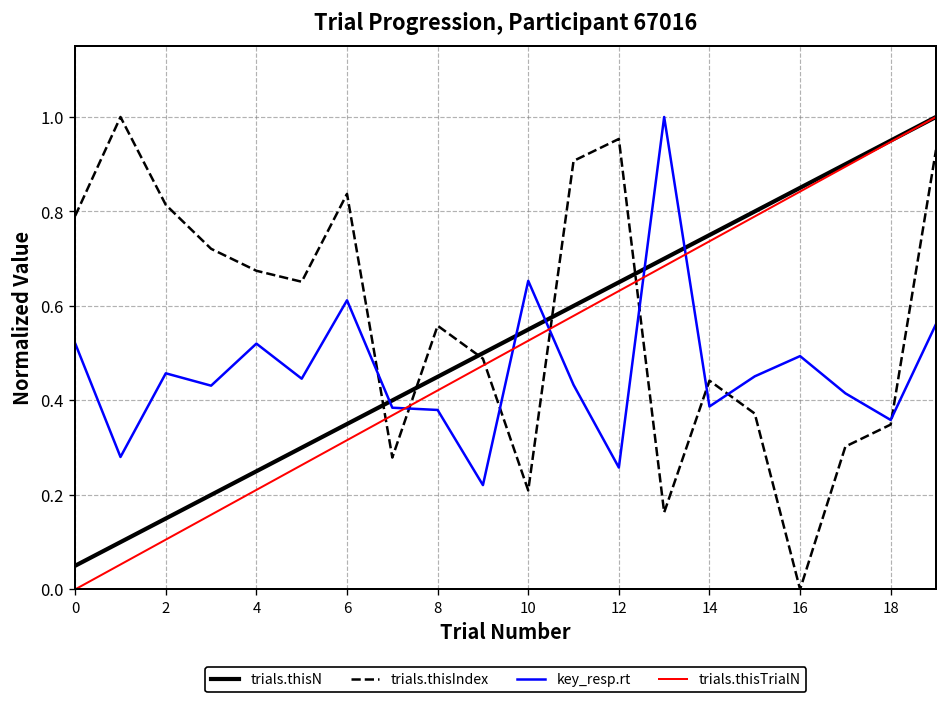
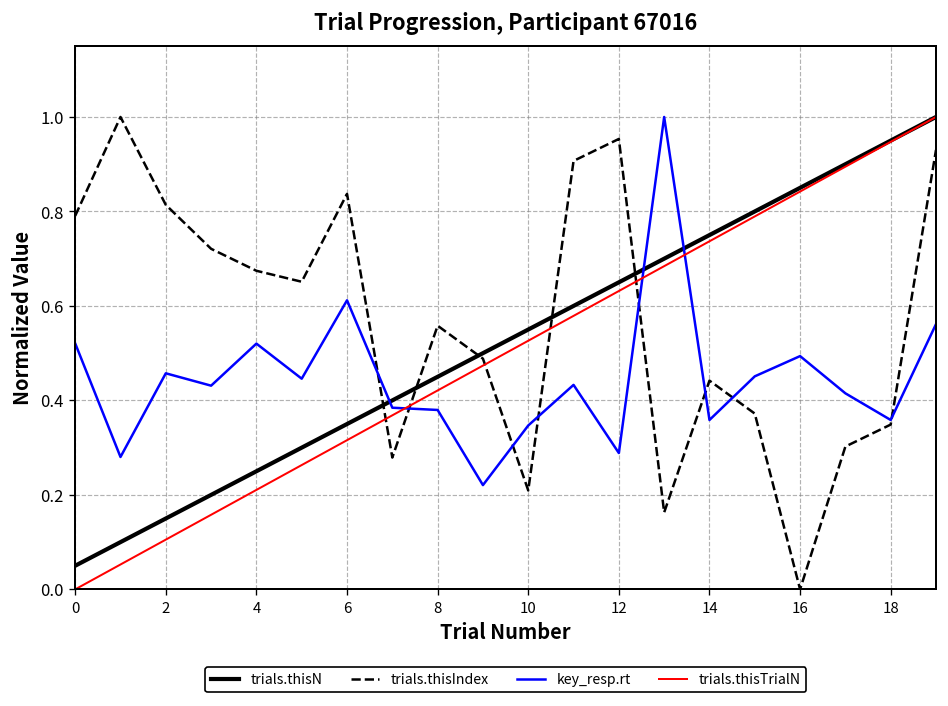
key_resp.rt, 10: 0.65 -> 0.35
key_resp.rt, 12: 0.26 -> 0.29
key_resp.rt, 14: 0.39 -> 0.36
